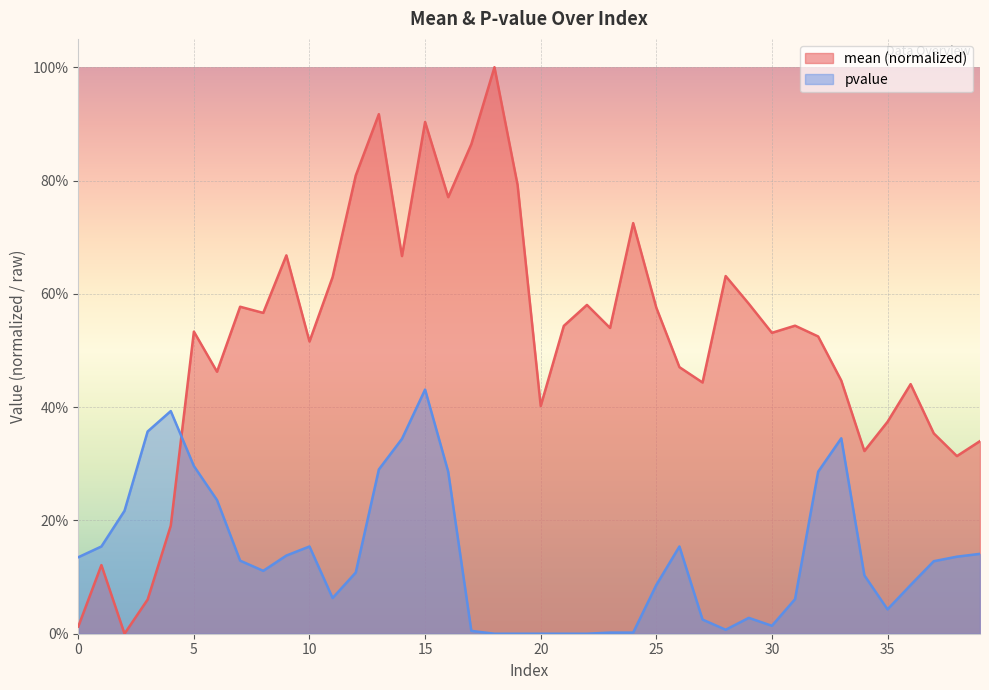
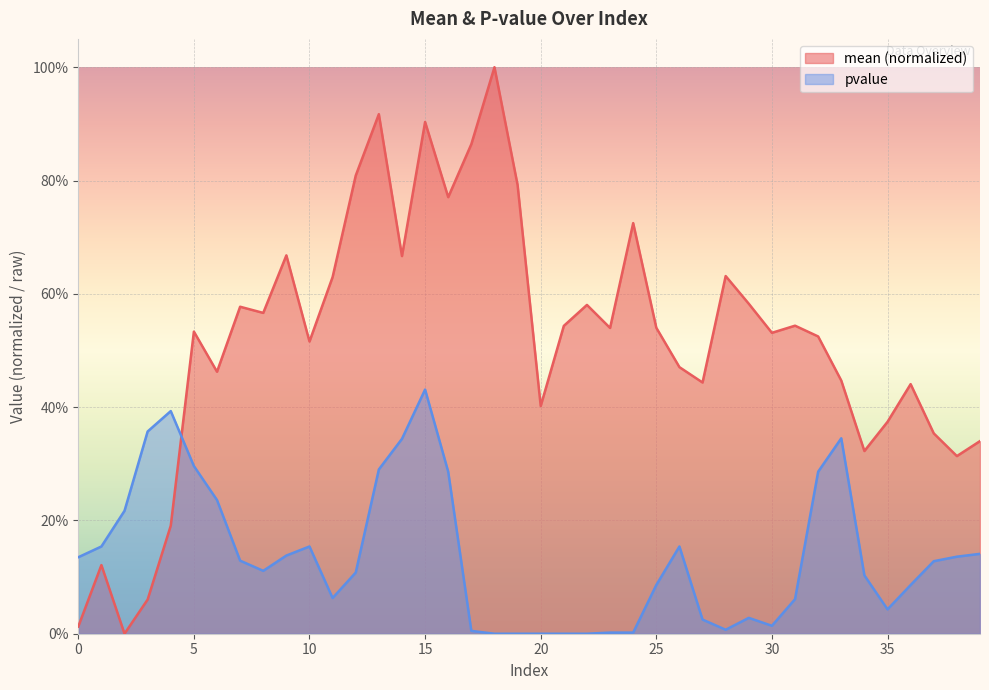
mean (normalized), 25: 58% -> 54%
